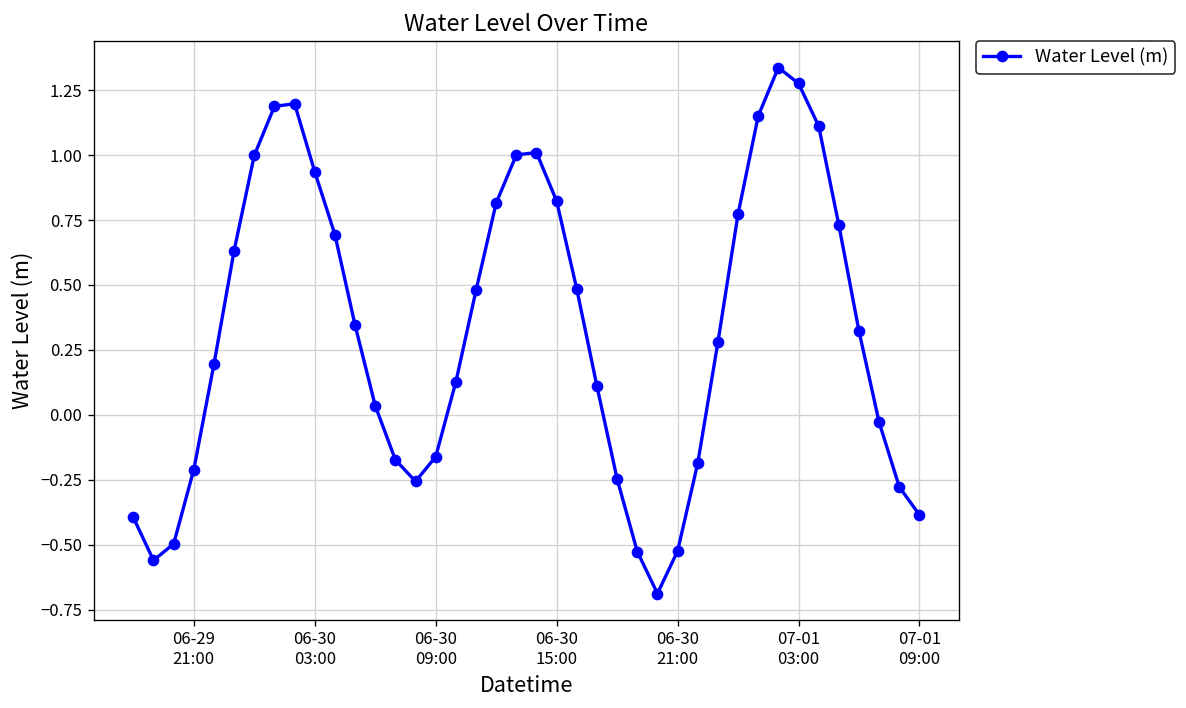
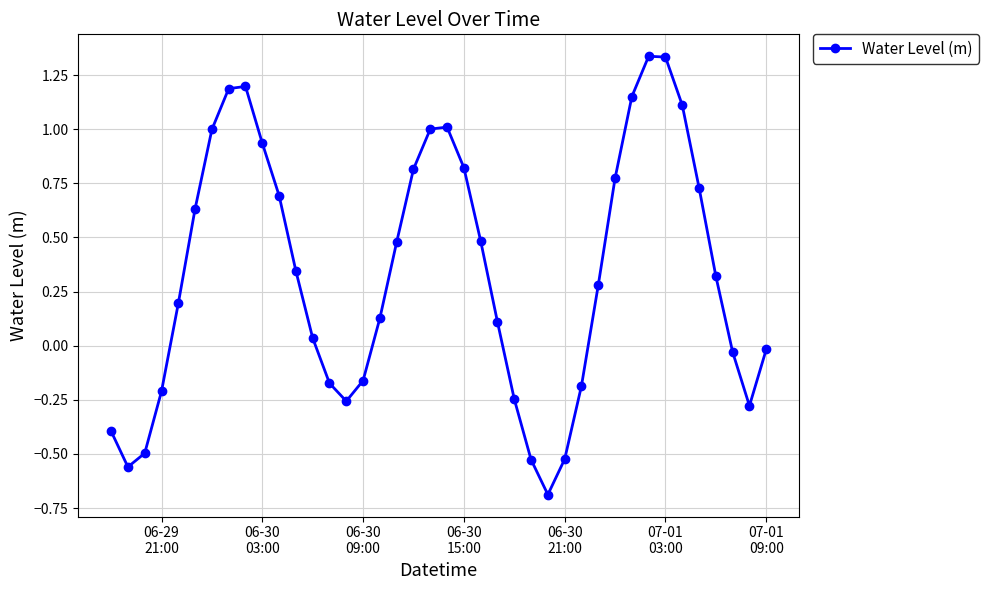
07-01 03:00: 1.28 -> 1.33
07-01 09:00: -0.39 -> -0.02
